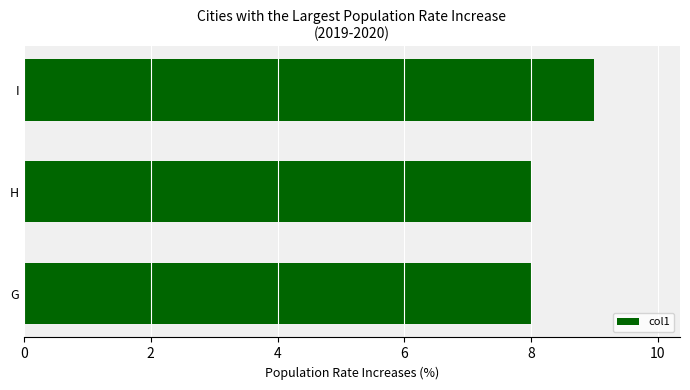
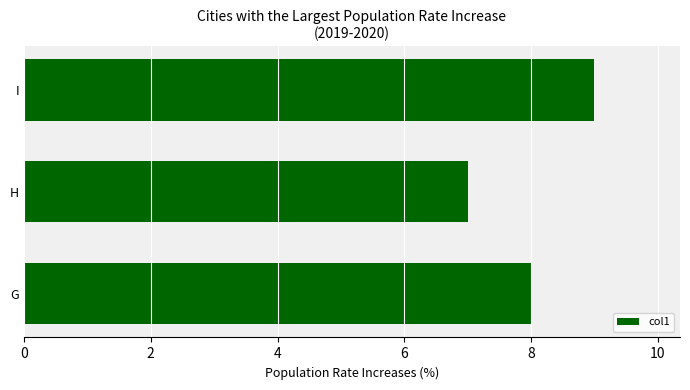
H: 8 -> 7
